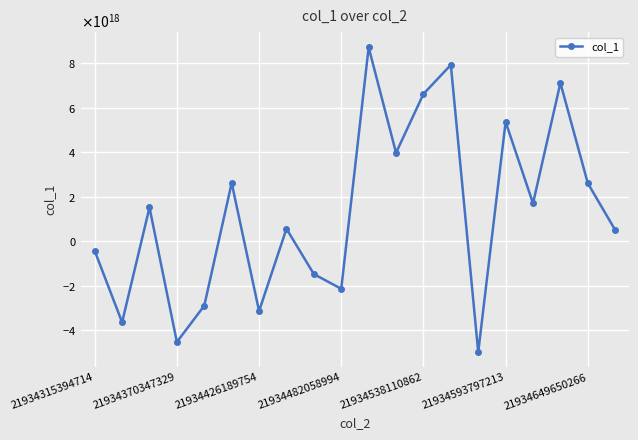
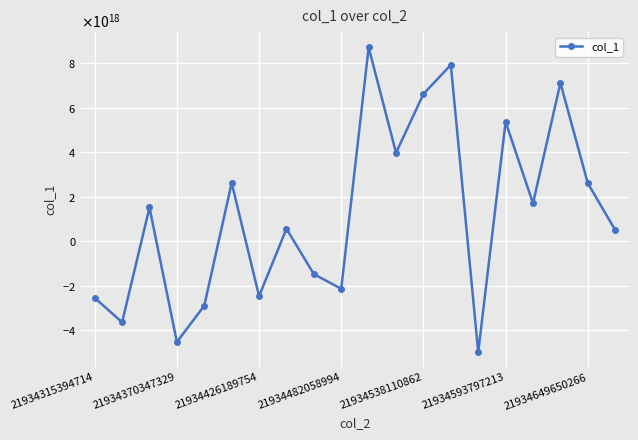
21934315394714: -400000000000000000 -> -2600000000000000000
21934426189754: -3200000000000000000 -> -2500000000000000000
